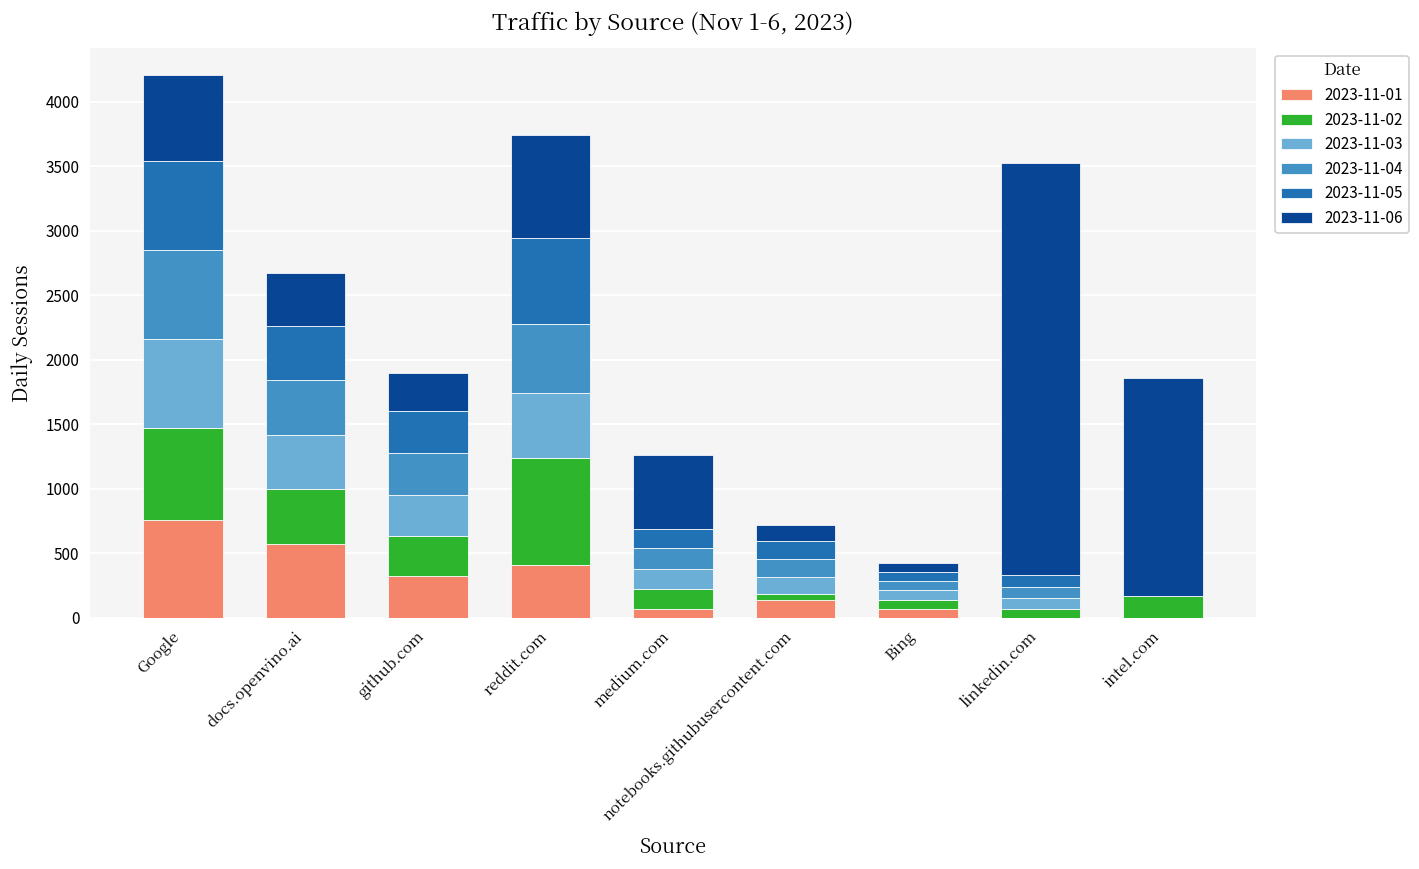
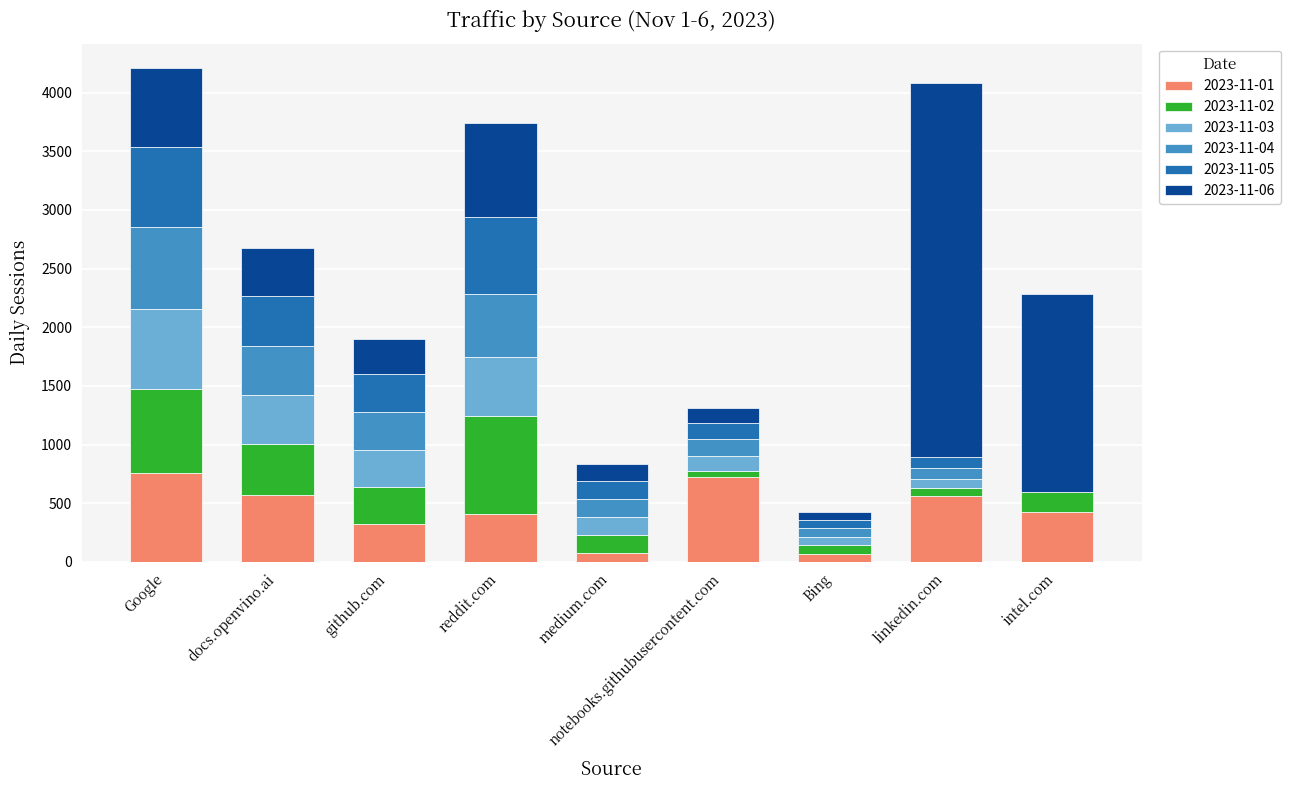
2023-11-06, medium.com: 580 -> 140
2023-11-01, notebooks.githubusercontent.com: 140 -> 730
2023-11-01, linkedin.com: 0 -> 560
2023-11-01, intel.com: 0 -> 430
